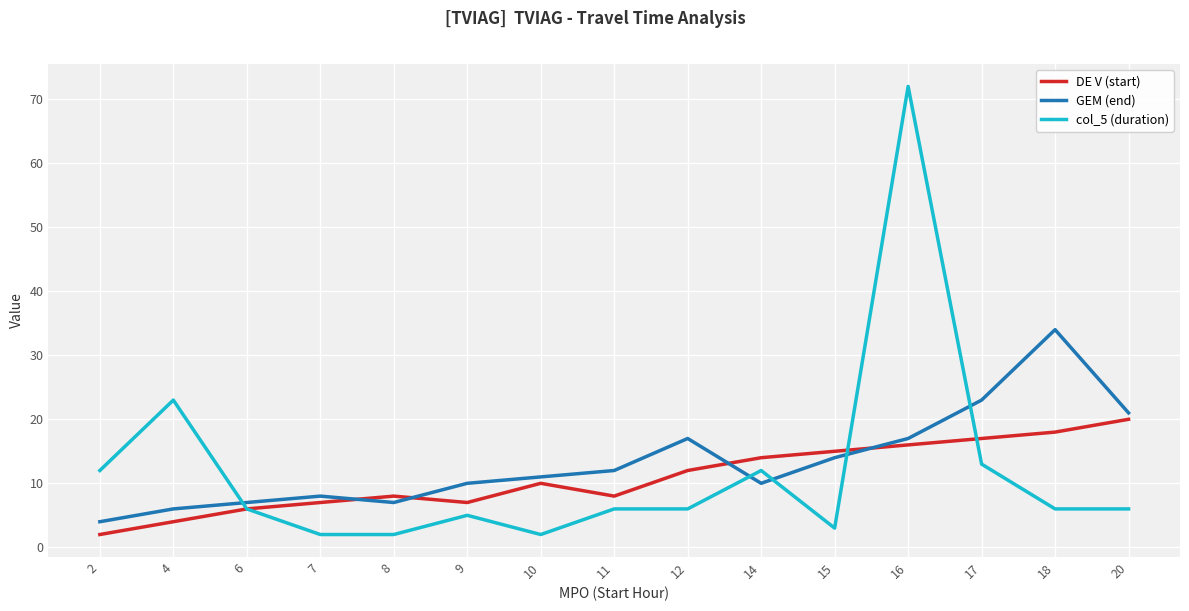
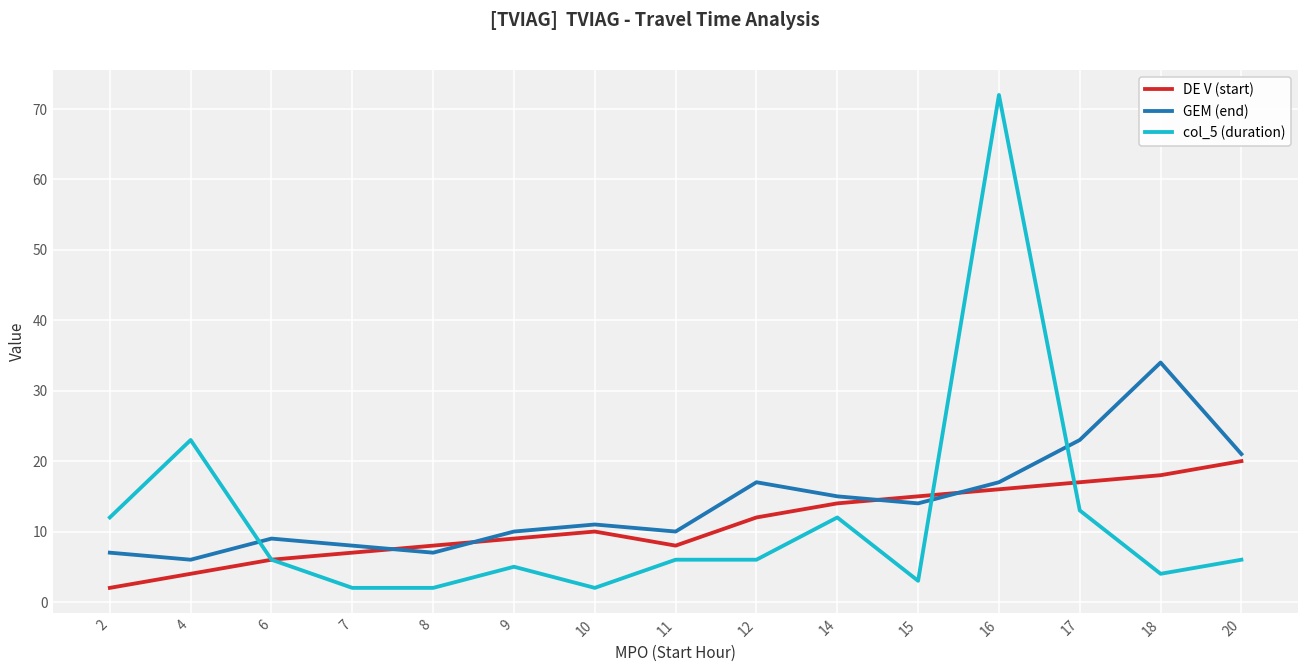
GEM (end), 2: 4 -> 7
GEM (end), 6: 7 -> 9
DE V (start), 9: 7 -> 9
GEM (end), 11: 12 -> 10
GEM (end), 14: 10 -> 15
col_5 (duration), 18: 6 -> 4
